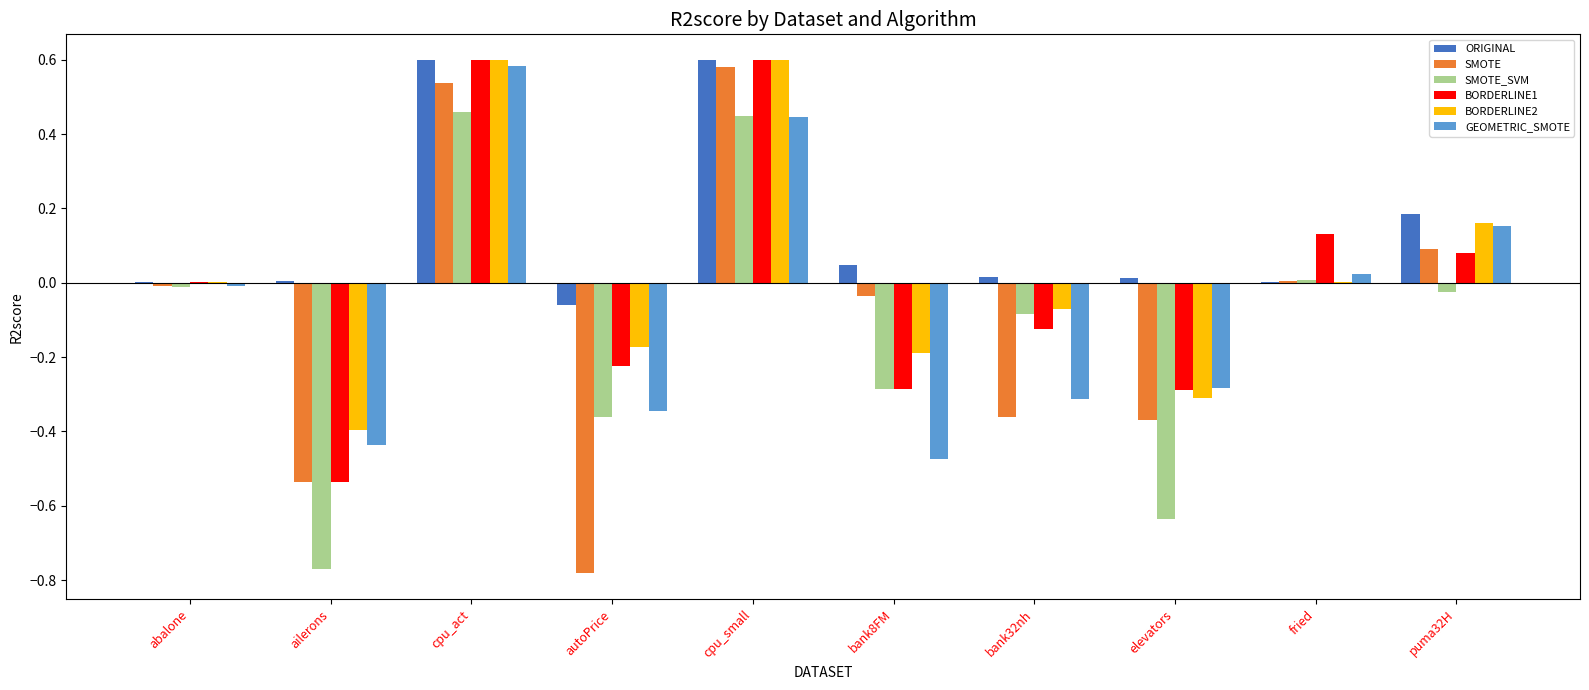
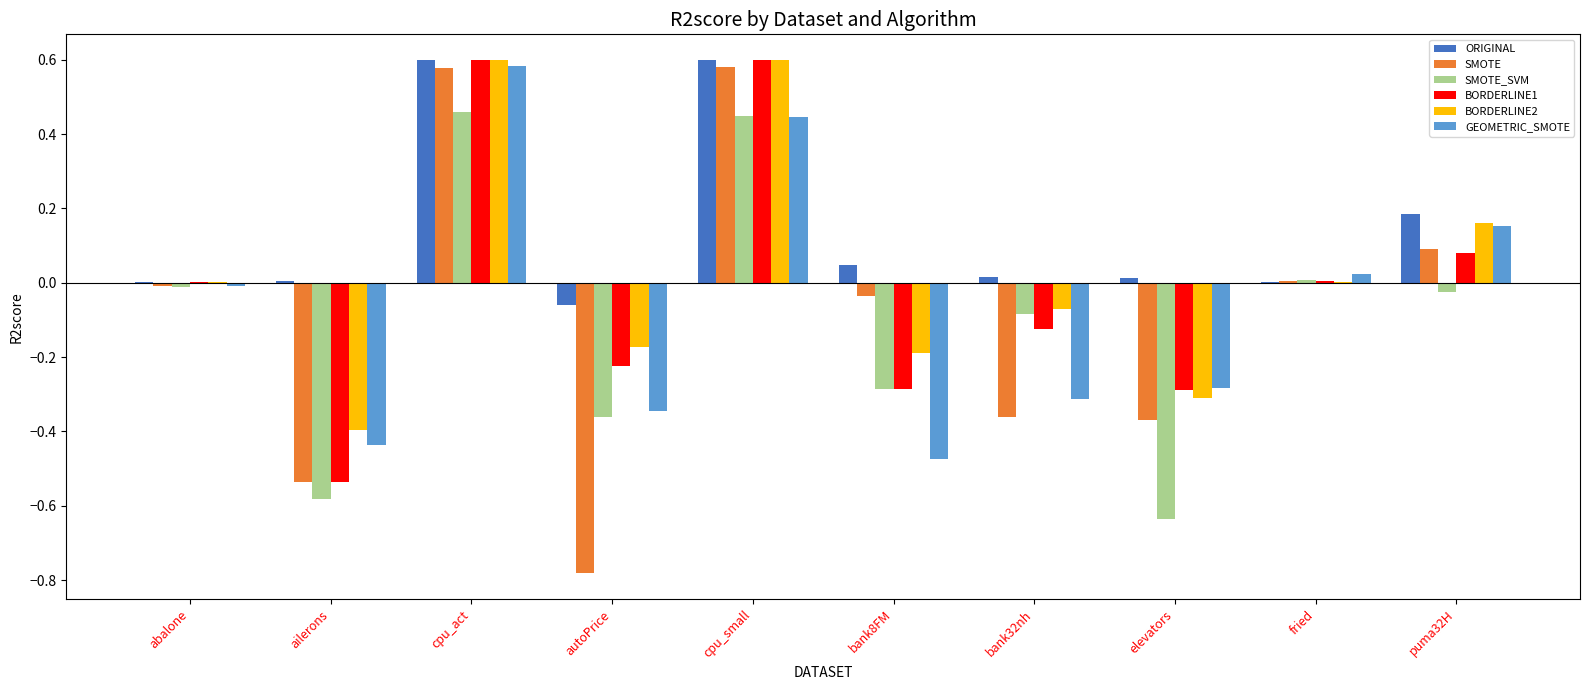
SMOTE_SVM, ailerons: -0.77 -> -0.58
SMOTE, cpu_act: 0.54 -> 0.58
BORDERLINE1, fried: 0.13 -> 0.00
